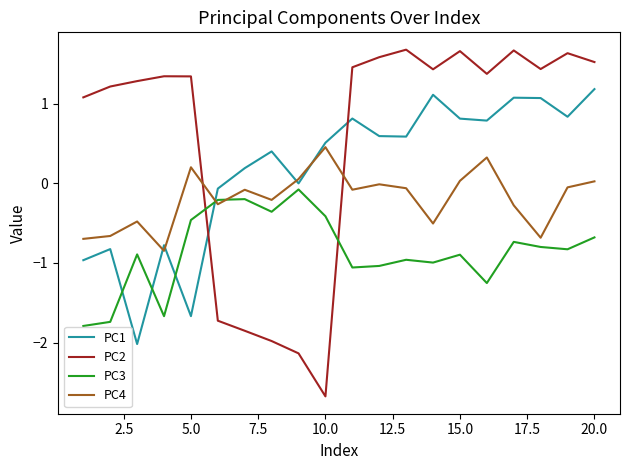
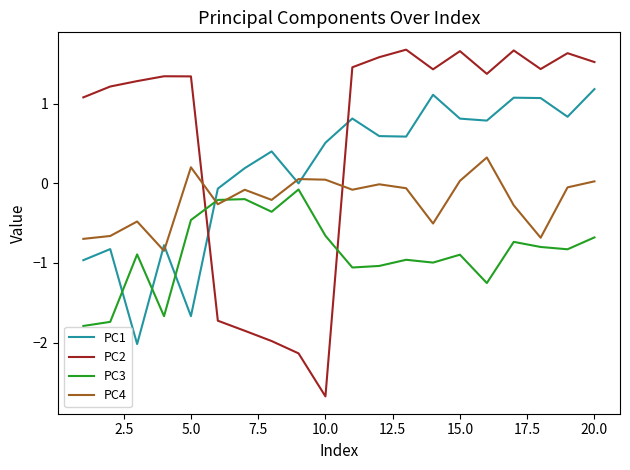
PC3, 10.0: -0.4 -> -0.7
PC4, 10.0: 0.5 -> 0.0
